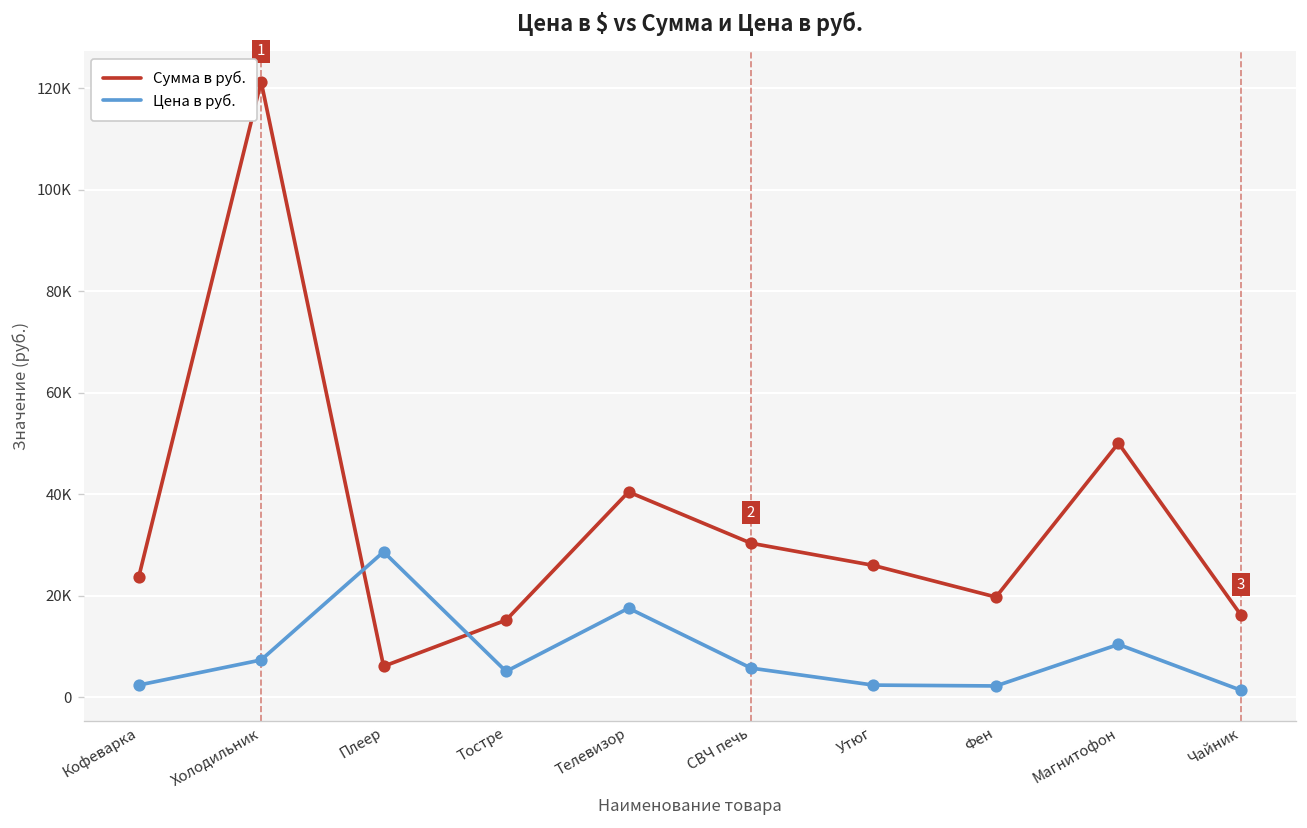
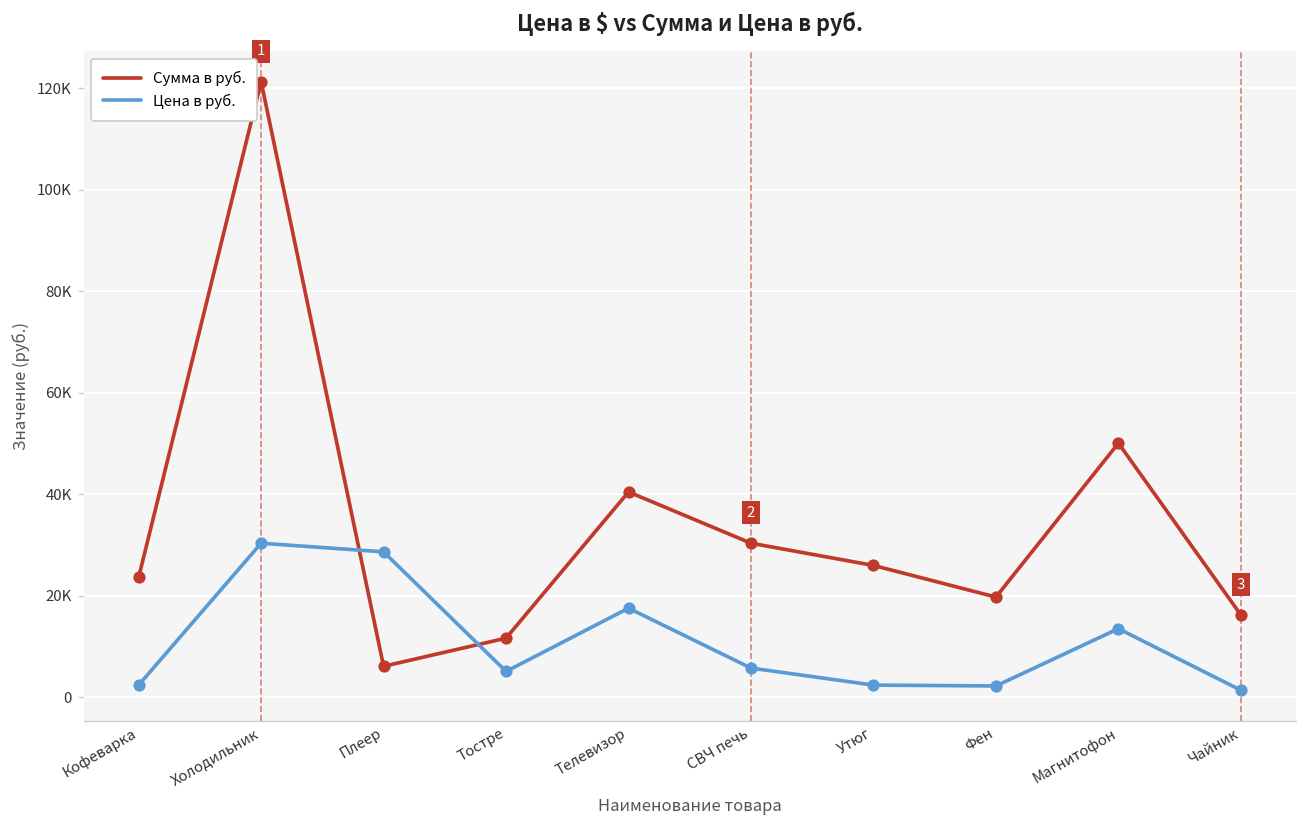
Цена в руб., Холодильник: 7000 -> 30000
Сумма в руб., Тостре: 15000 -> 12000
Цена в руб., Магнитофон: 10000 -> 13000
